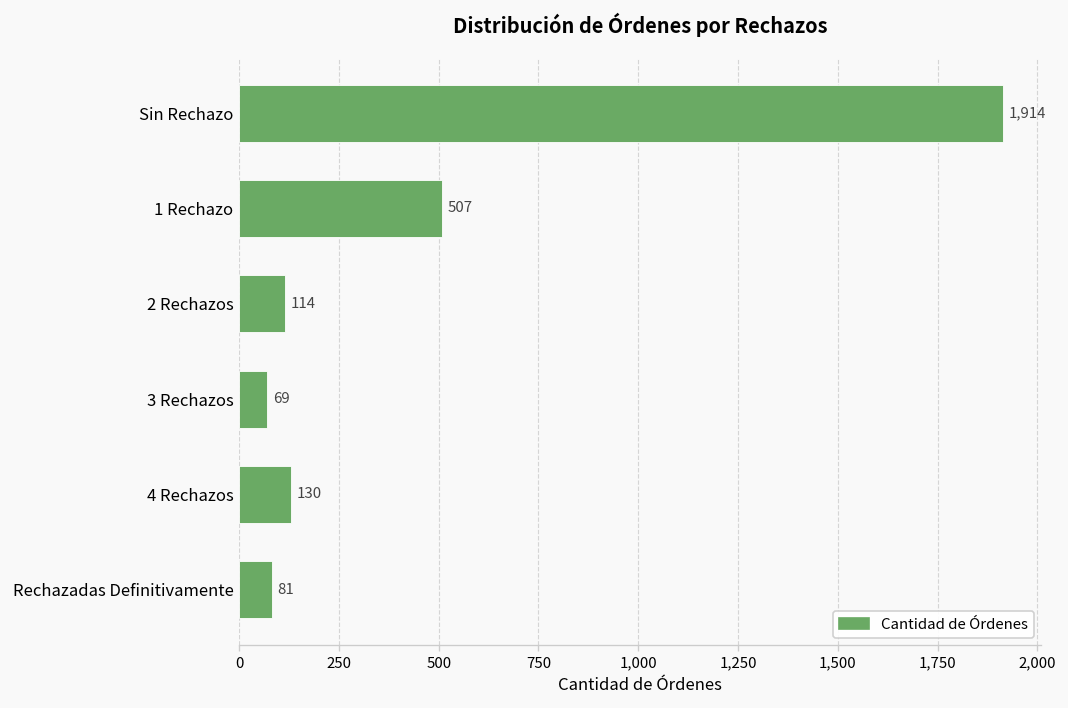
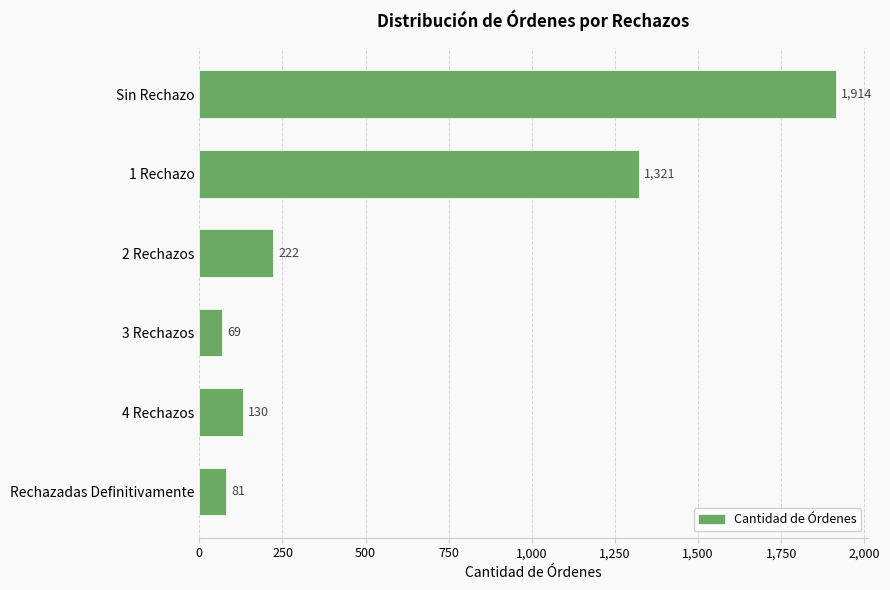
1 Rechazo: 507 -> 1,321
2 Rechazos: 114 -> 222
